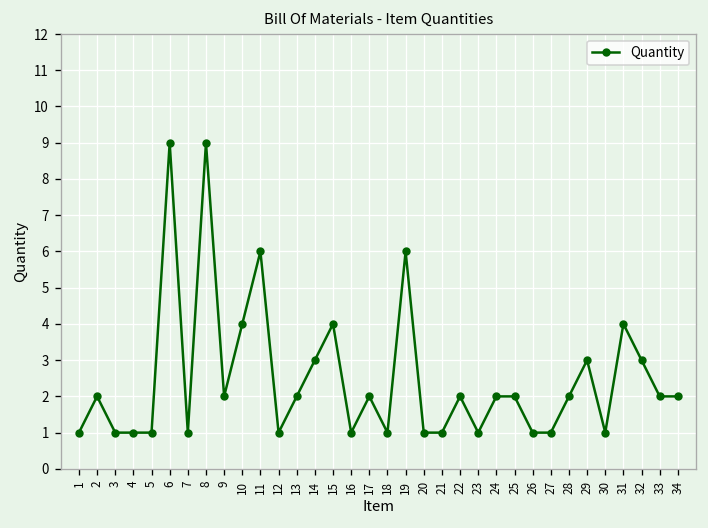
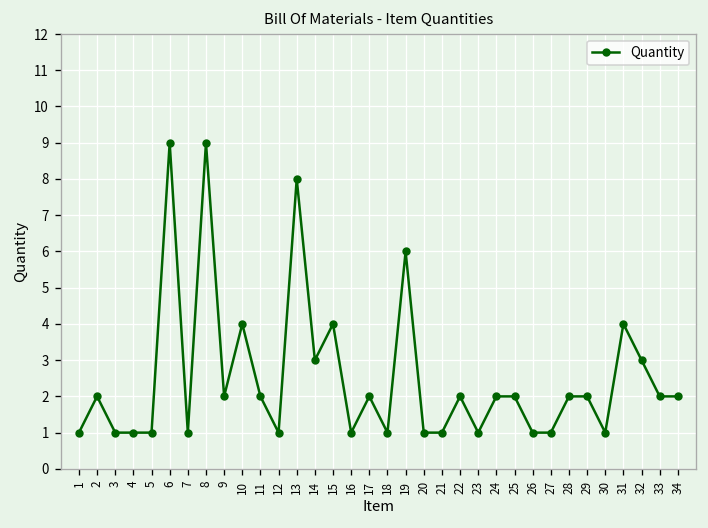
11: 6 -> 2
13: 2 -> 8
29: 3 -> 2
